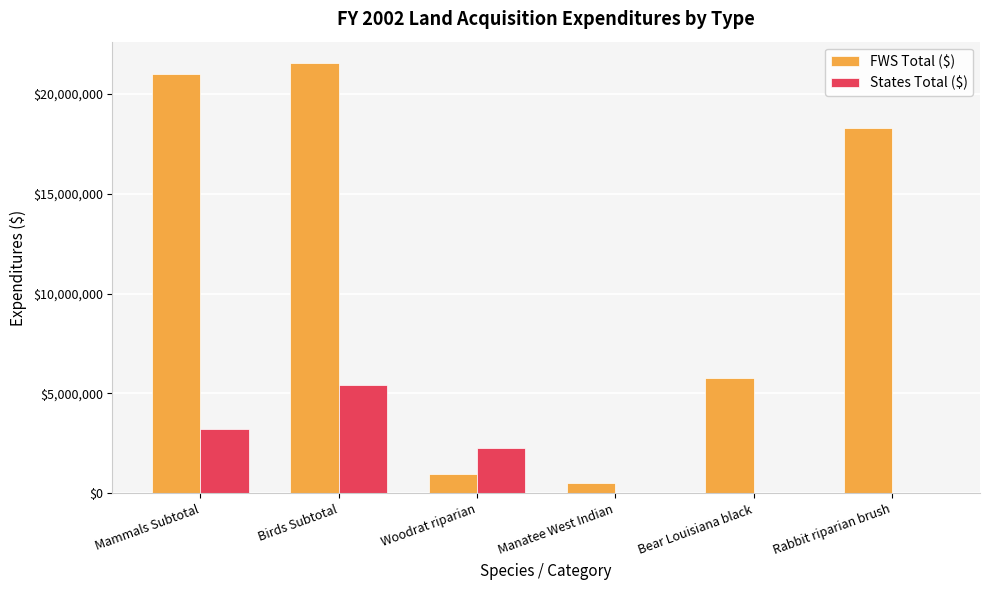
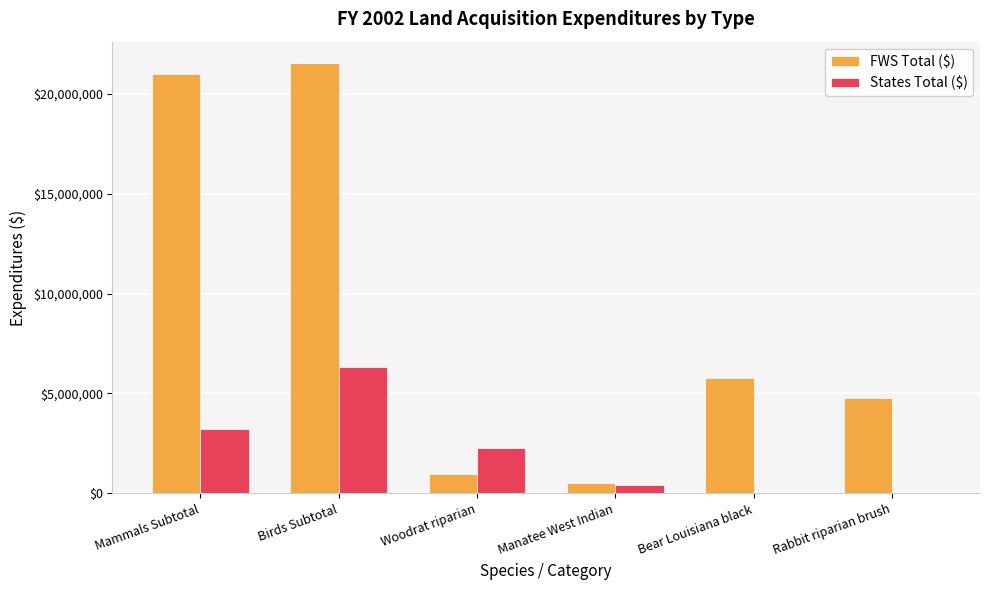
States Total ($), Birds Subtotal: $5,400,000 -> $6,300,000
States Total ($), Manatee West Indian: $0 -> $400,000
FWS Total ($), Rabbit riparian brush: $18,300,000 -> $4,800,000
